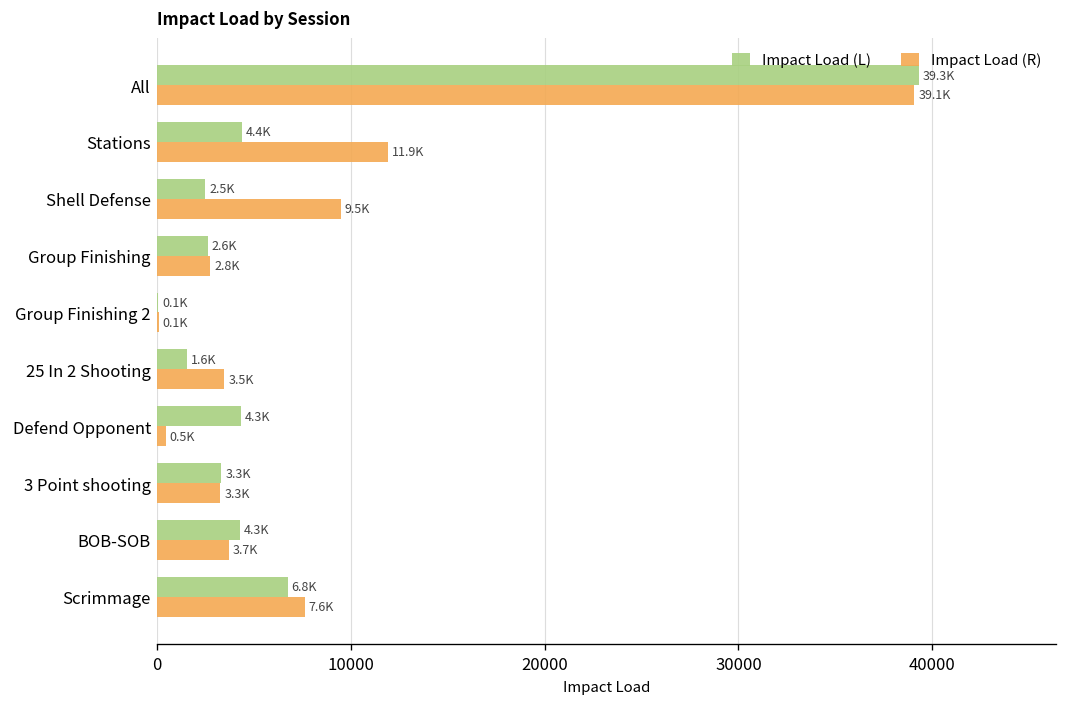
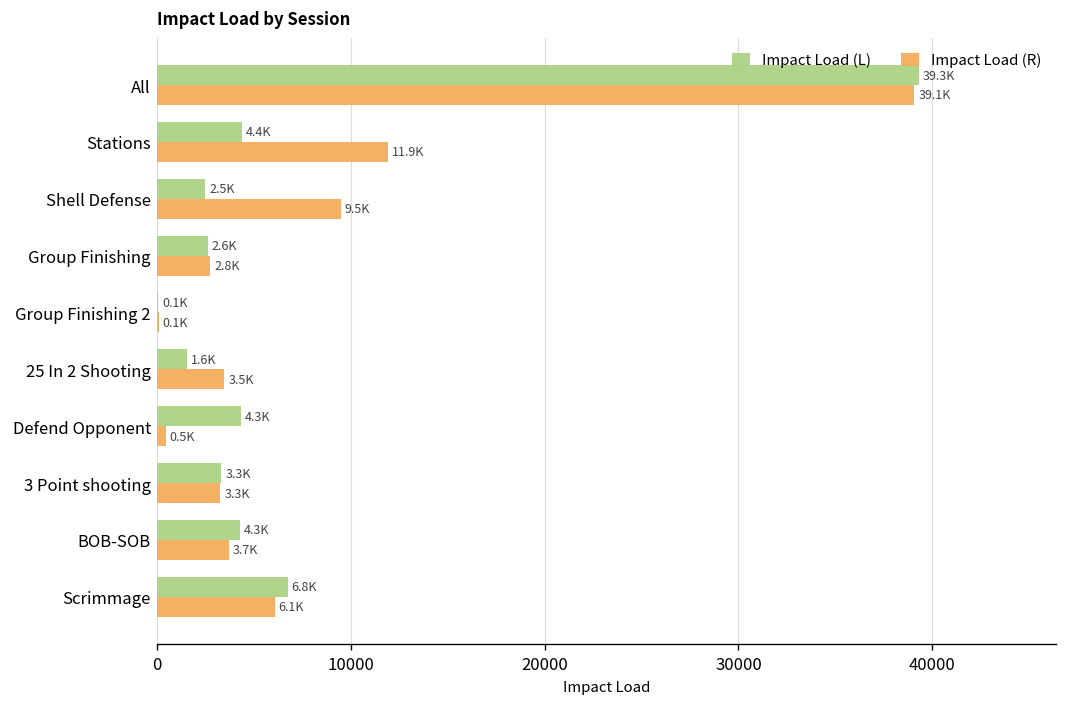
Impact Load (R), Scrimmage: 7.6K -> 6.1K
